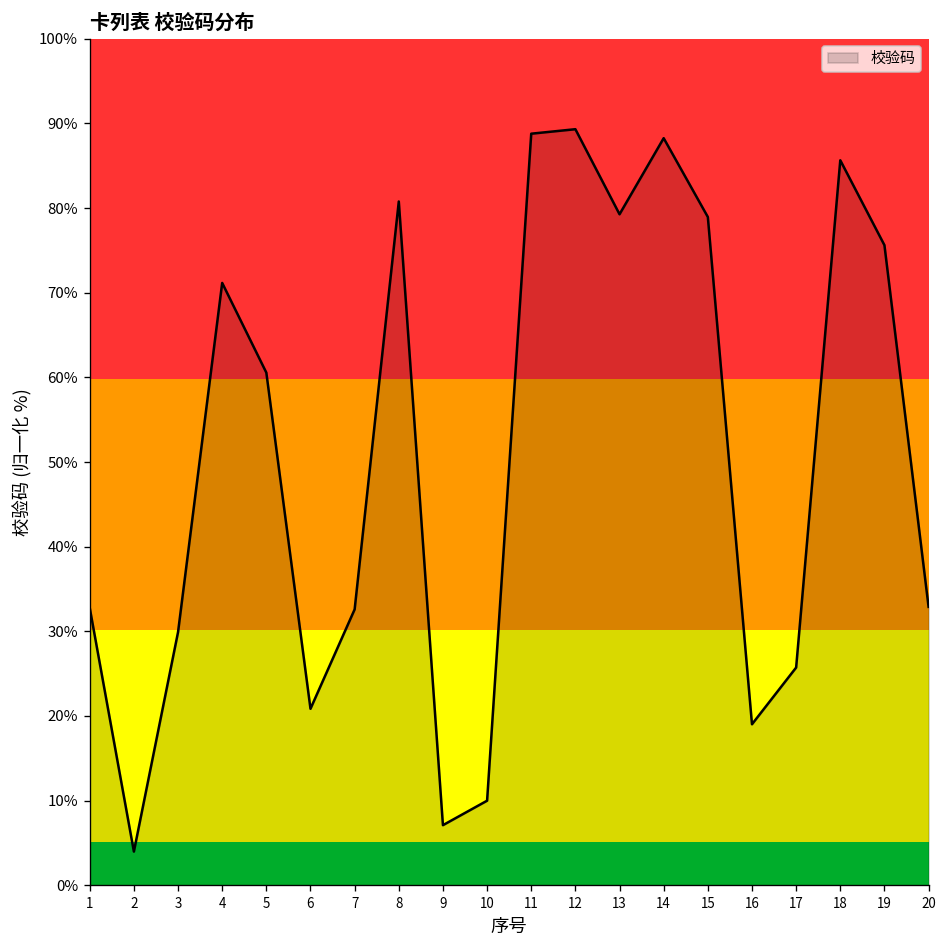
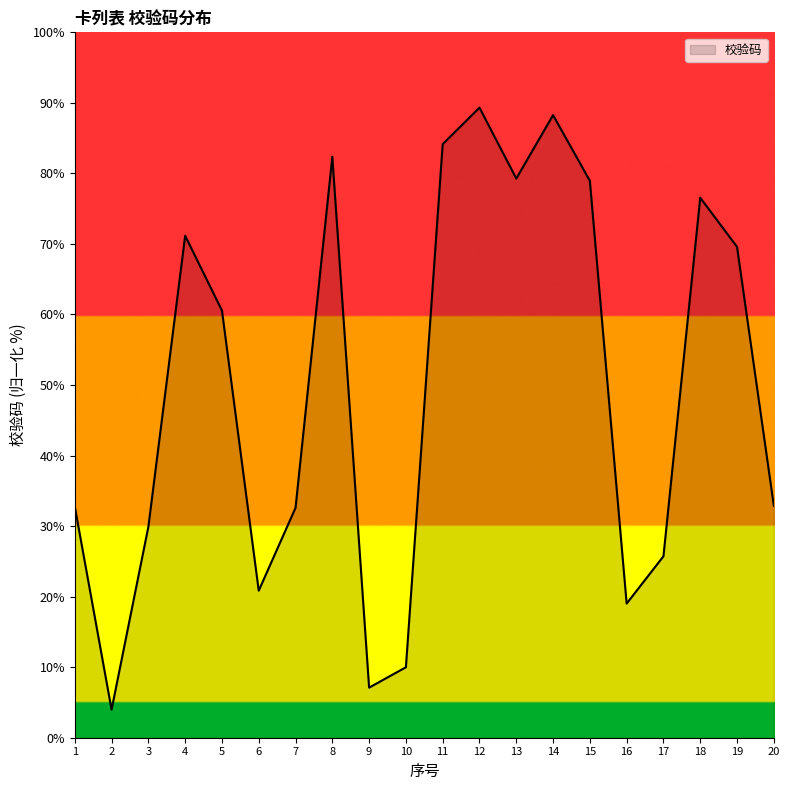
8: 81% -> 82%
11: 89% -> 84%
18: 86% -> 77%
19: 76% -> 70%
